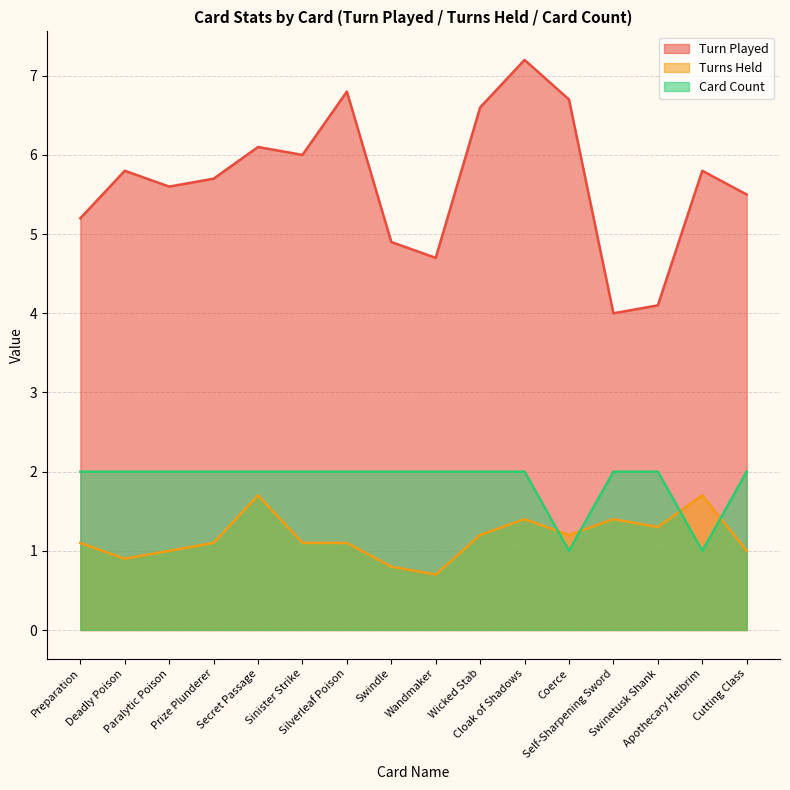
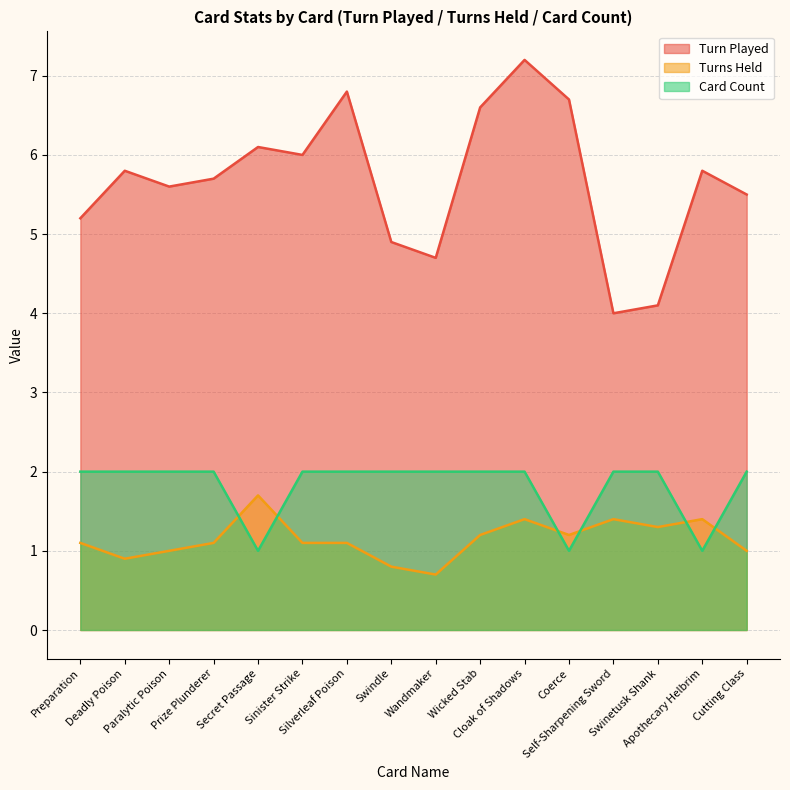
Card Count, Secret Passage: 2 -> 1
Turns Held, Apothecary Helbrim: 1.7 -> 1.4
